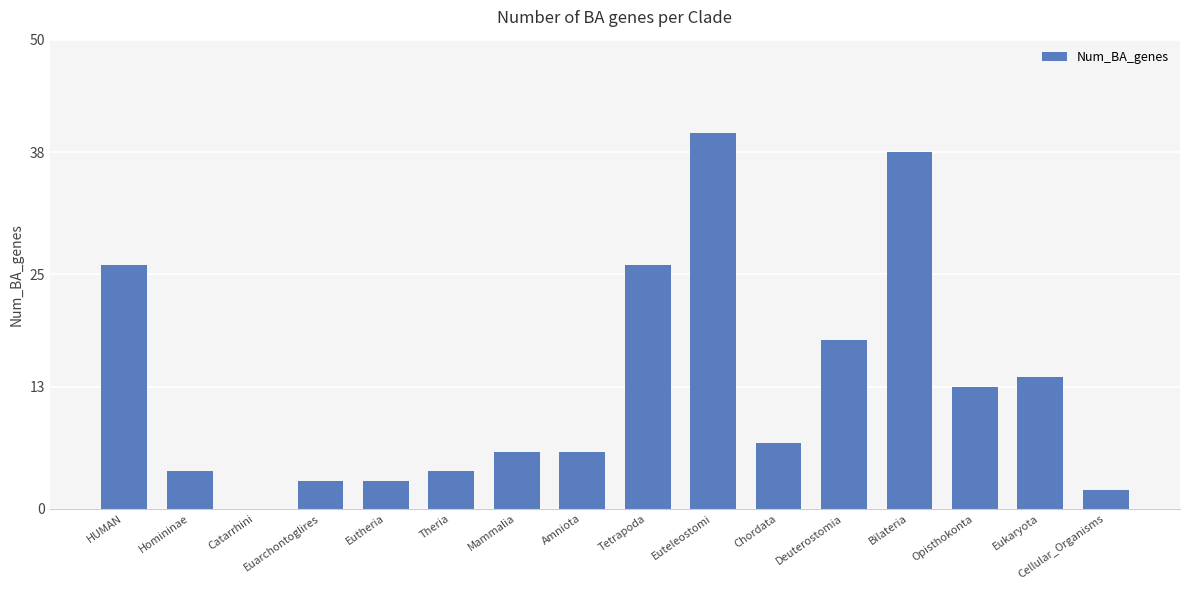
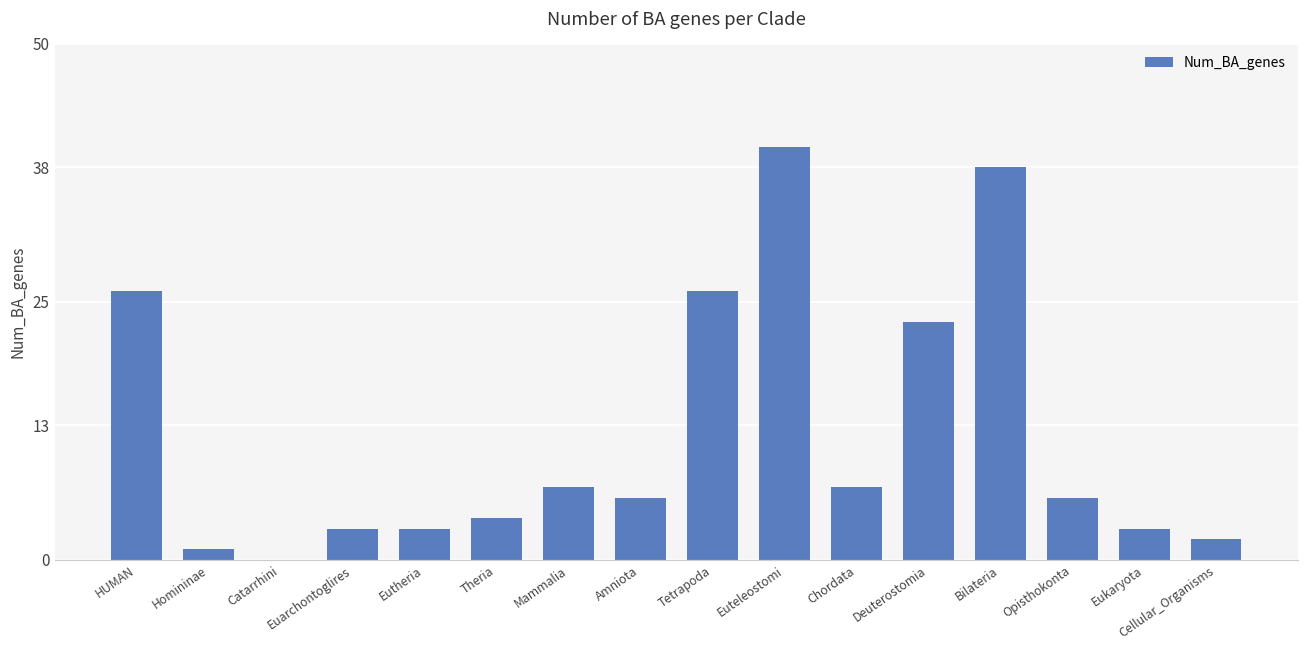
Homininae: 4 -> 1
Mammalia: 6 -> 7
Deuterostomia: 18 -> 23
Opisthokonta: 13 -> 6
Eukaryota: 14 -> 3
